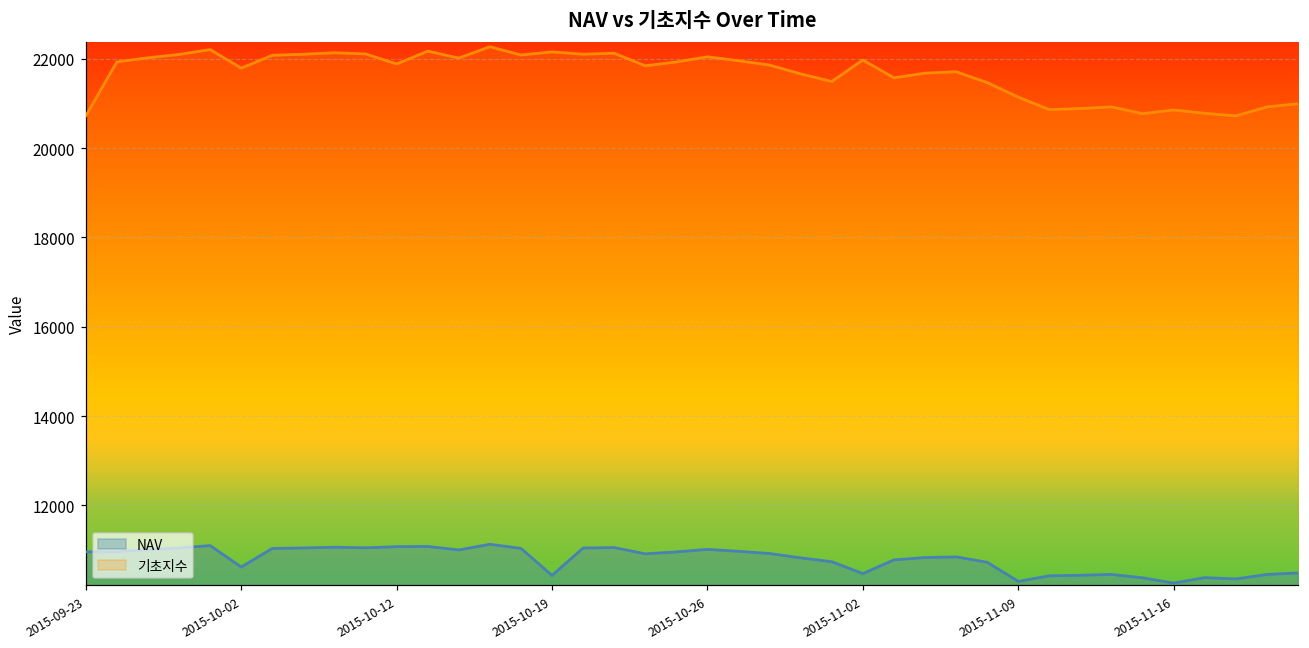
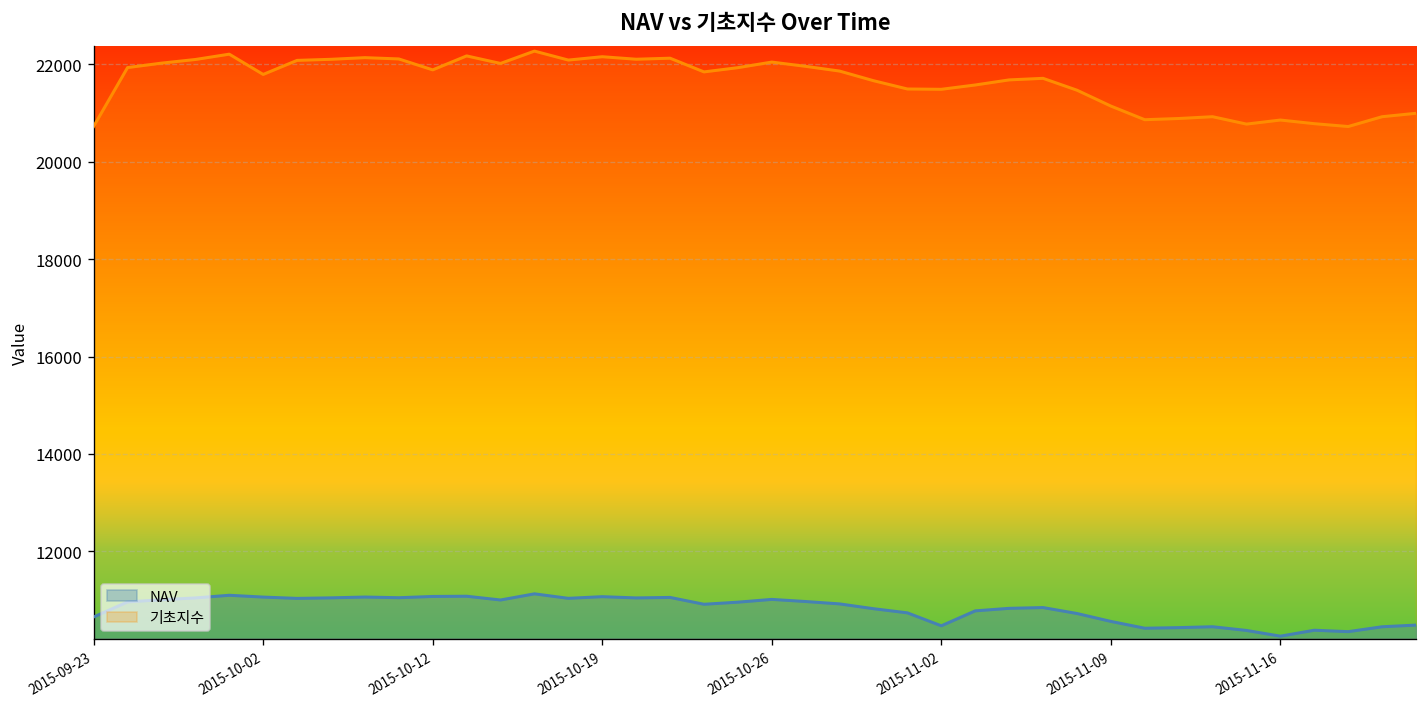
NAV, 2015-09-23: 11000 -> 10700
NAV, 2015-10-02: 10600 -> 11100
NAV, 2015-10-19: 10400 -> 11100
기초지수, 2015-11-02: 22000 -> 21500
NAV, 2015-11-09: 10300 -> 10600
